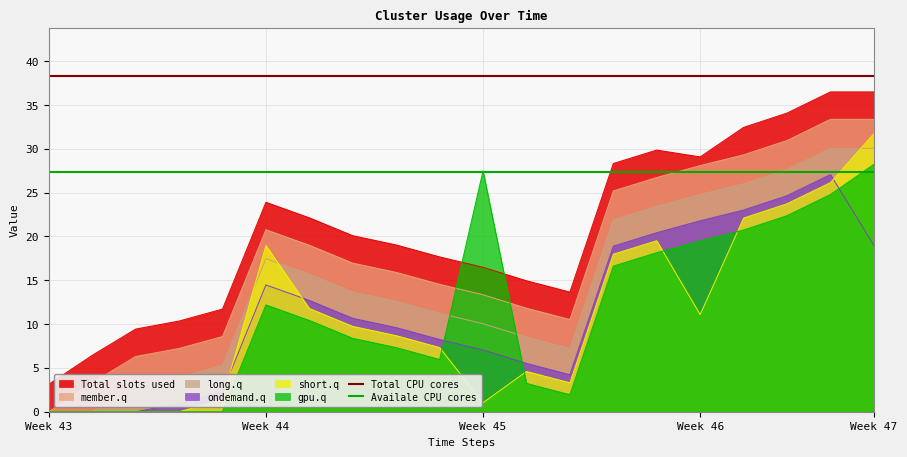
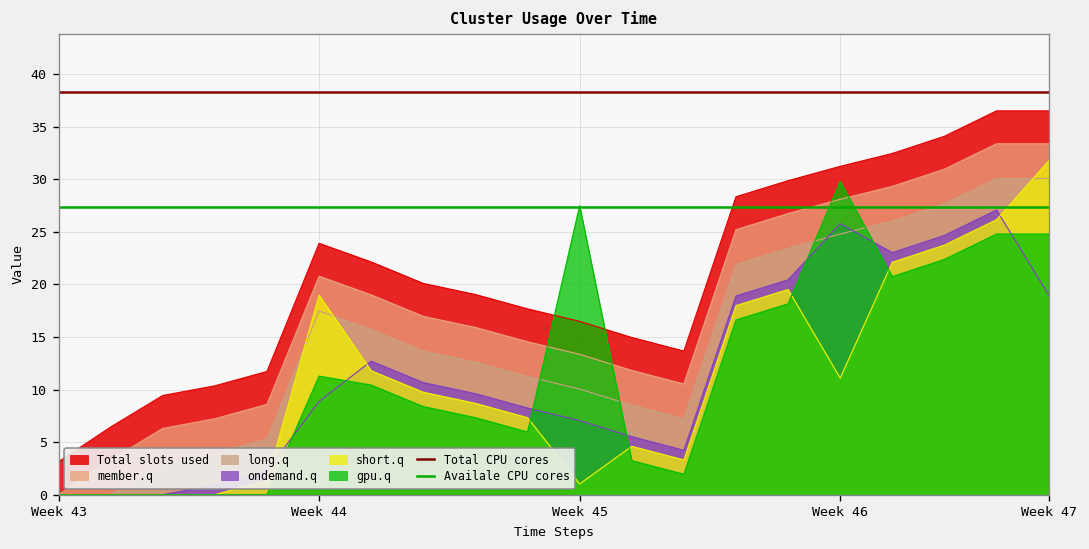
ondemand.q, Week 44: 14 -> 9
gpu.q, Week 44: 12 -> 11
Total slots used, Week 46: 29 -> 31
ondemand.q, Week 46: 22 -> 26
gpu.q, Week 46: 20 -> 30
gpu.q, Week 47: 28 -> 25
